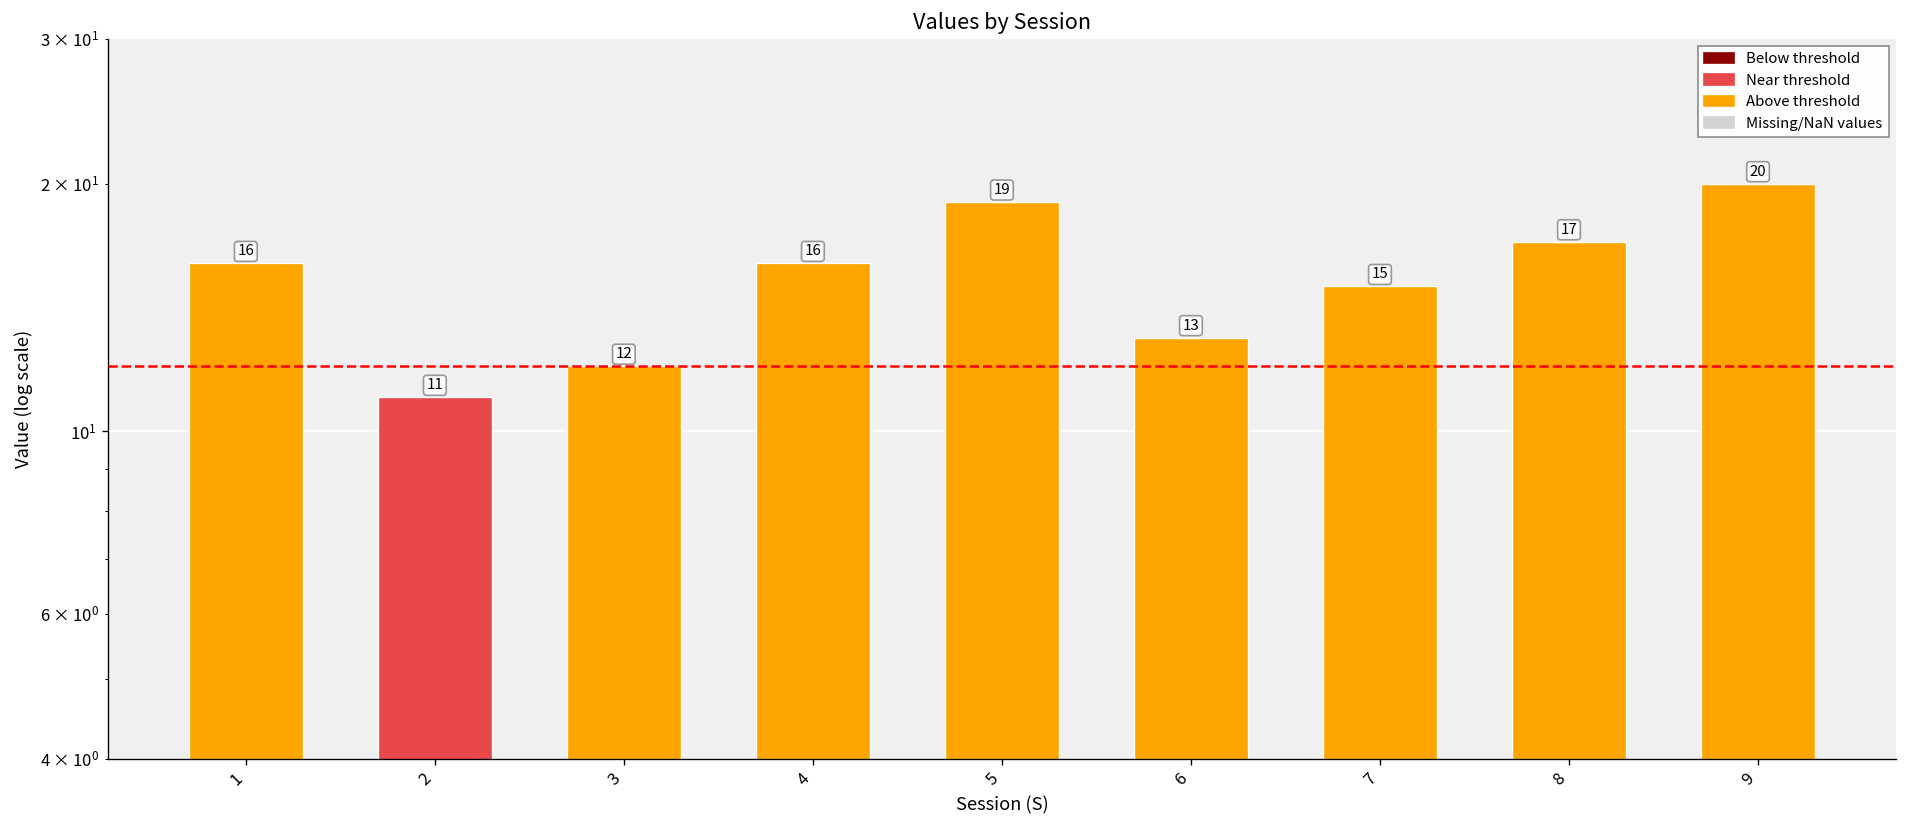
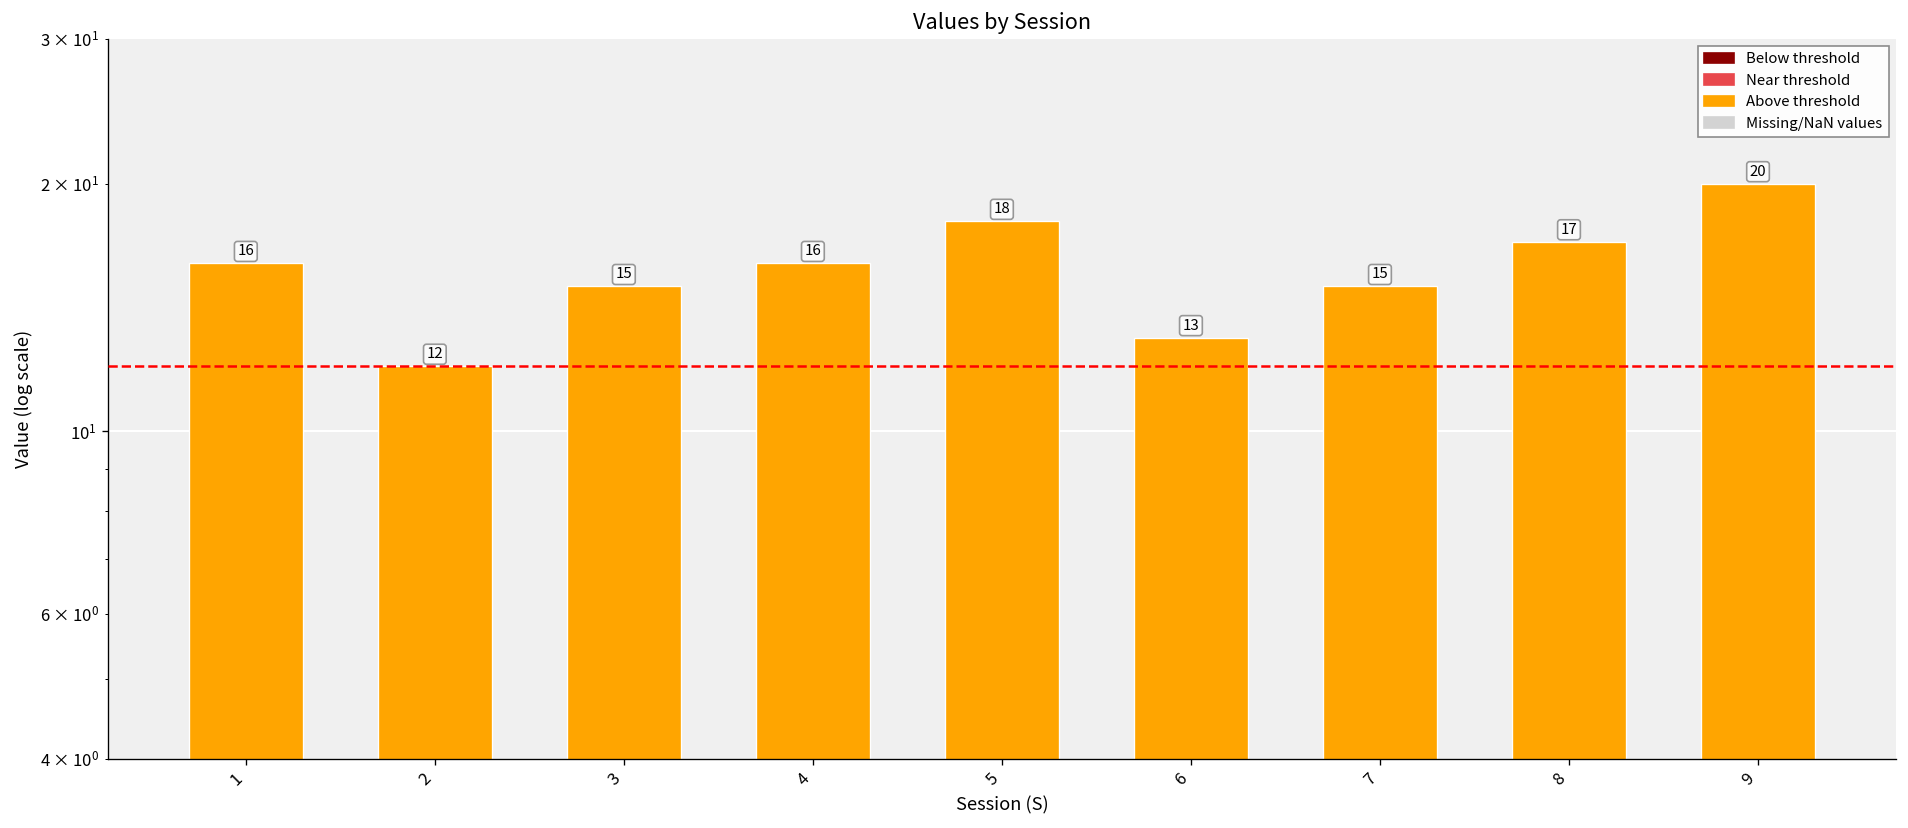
2: 11 -> 12
3: 12 -> 15
5: 19 -> 18
